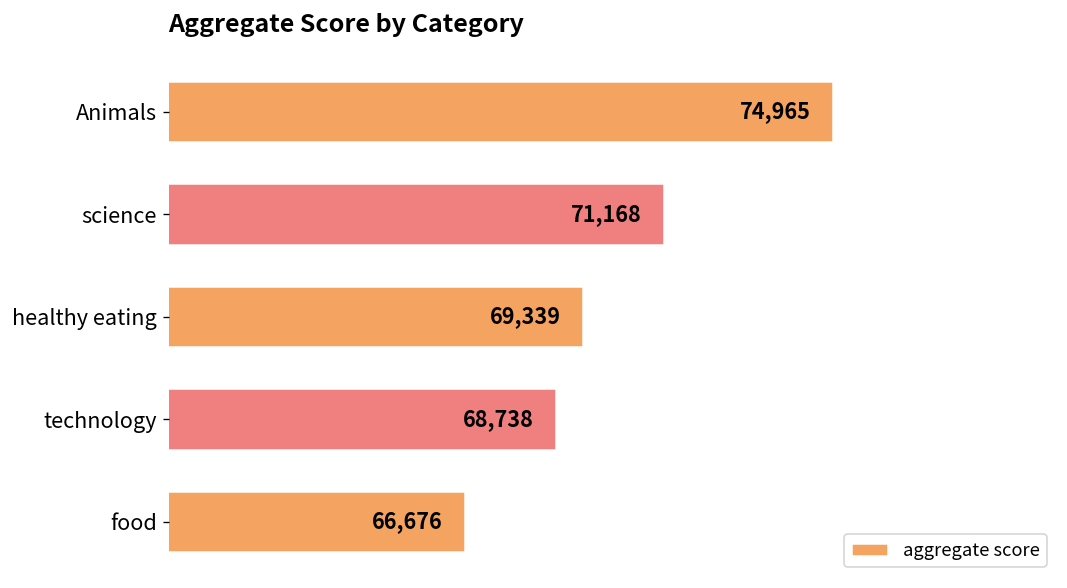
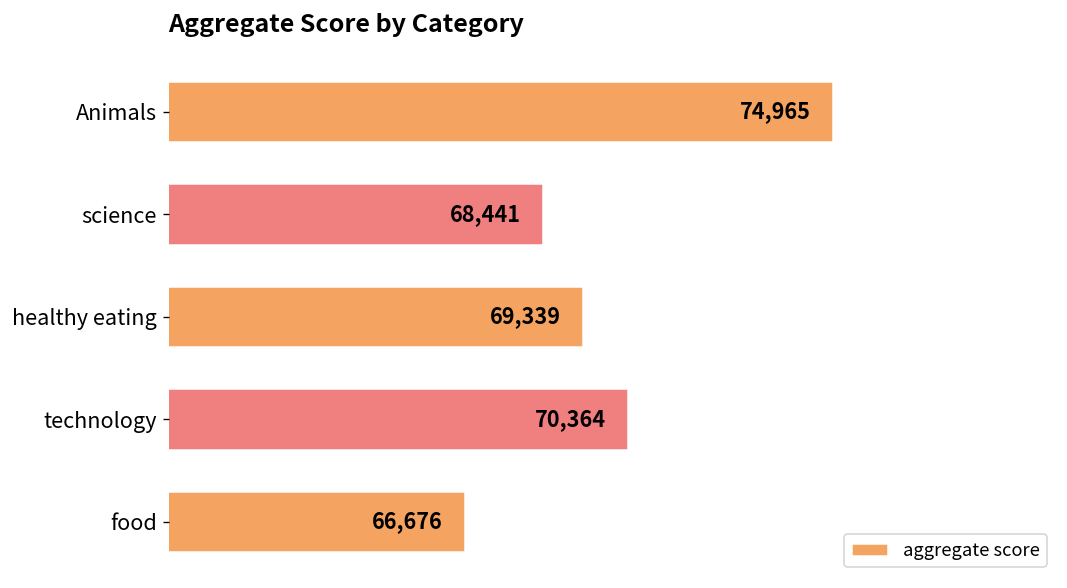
science: 71,168 -> 68,441
technology: 68,738 -> 70,364
